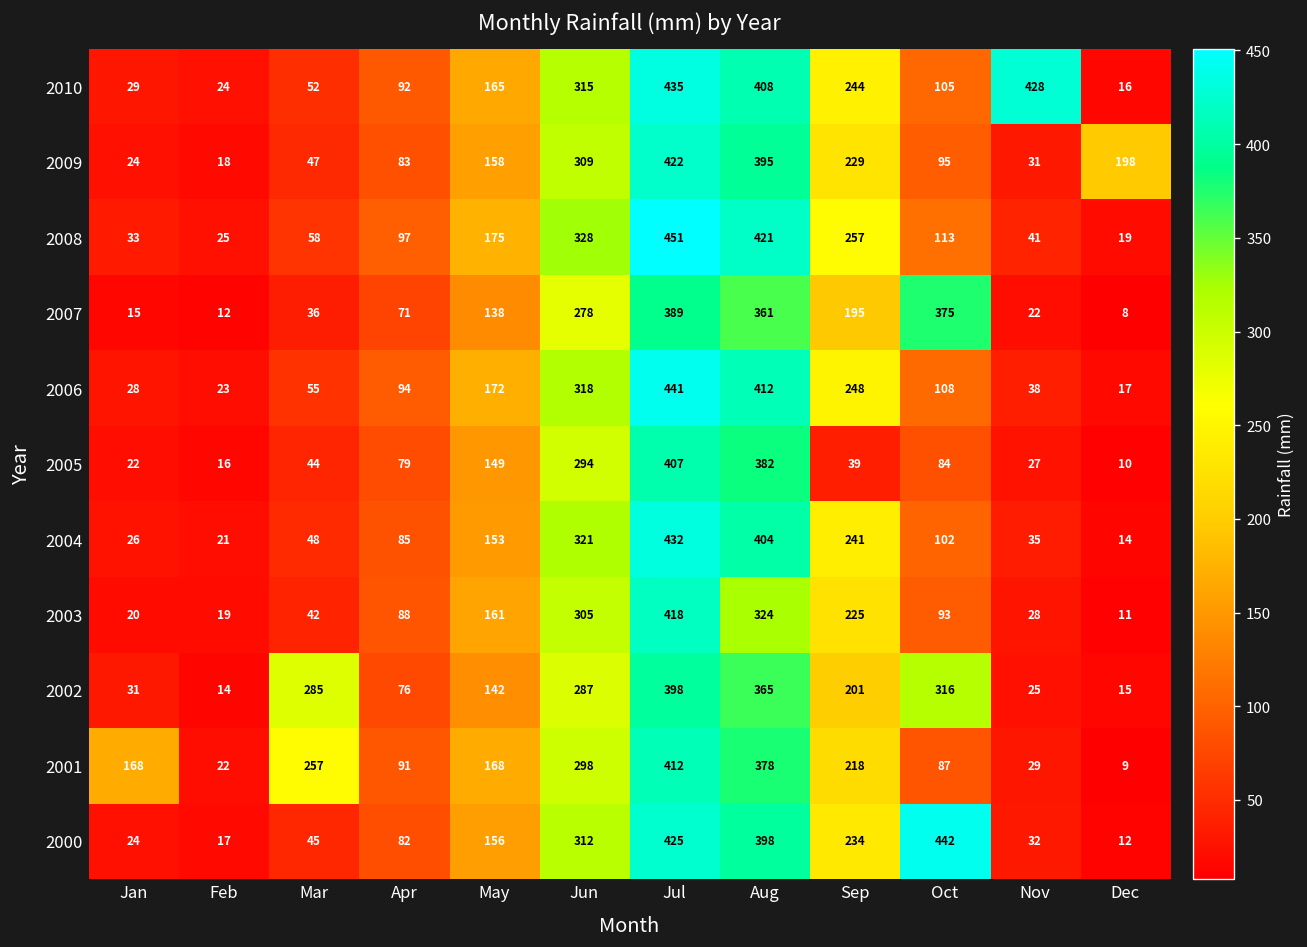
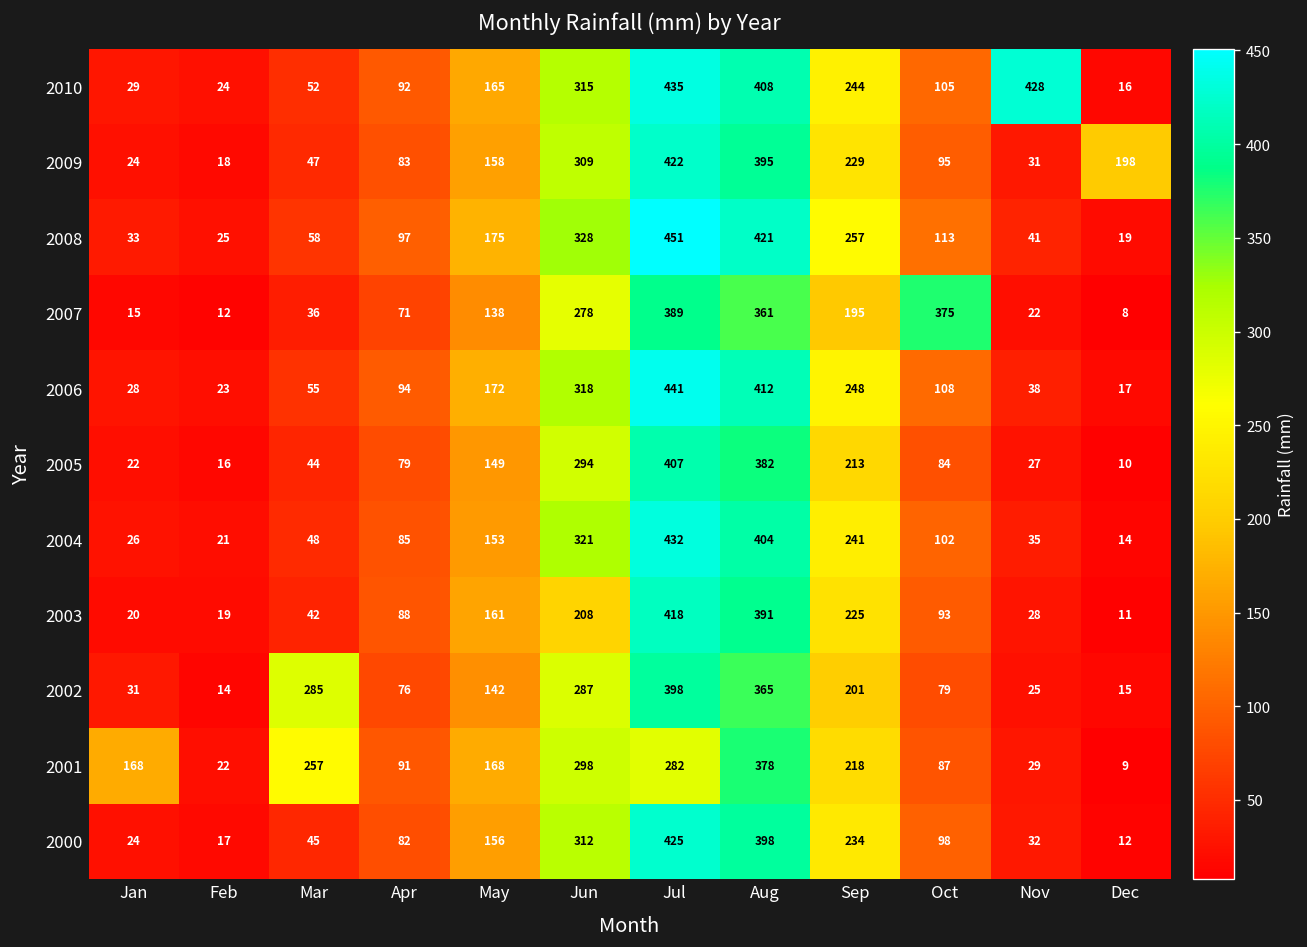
2005, Sep: 39 -> 213
2003, Jun: 305 -> 208
2003, Aug: 324 -> 391
2002, Oct: 316 -> 79
2001, Jul: 412 -> 282
2000, Oct: 442 -> 98
